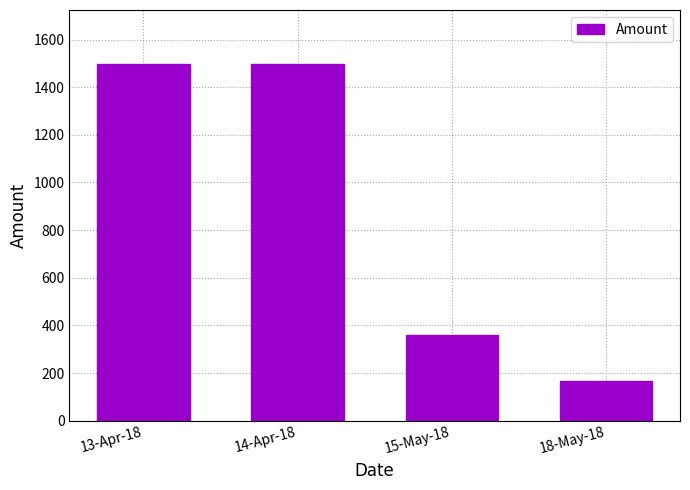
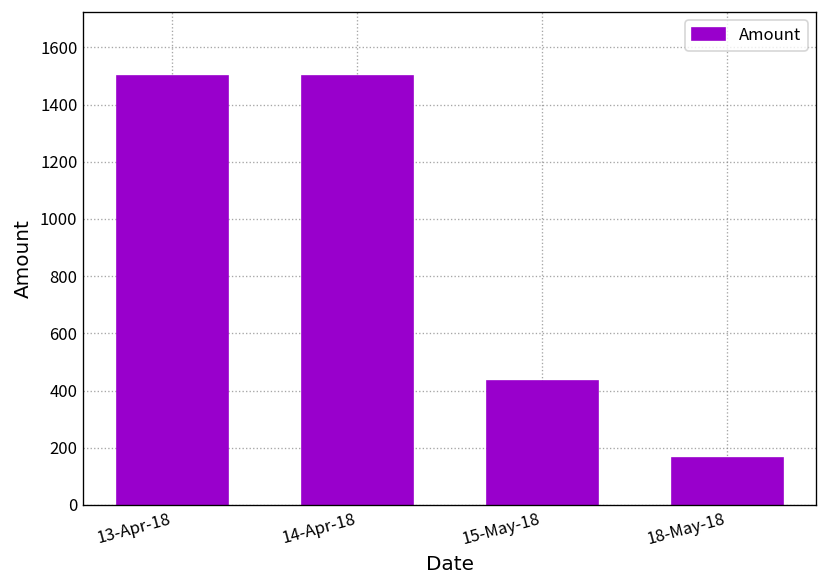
15-May-18: 360 -> 430
